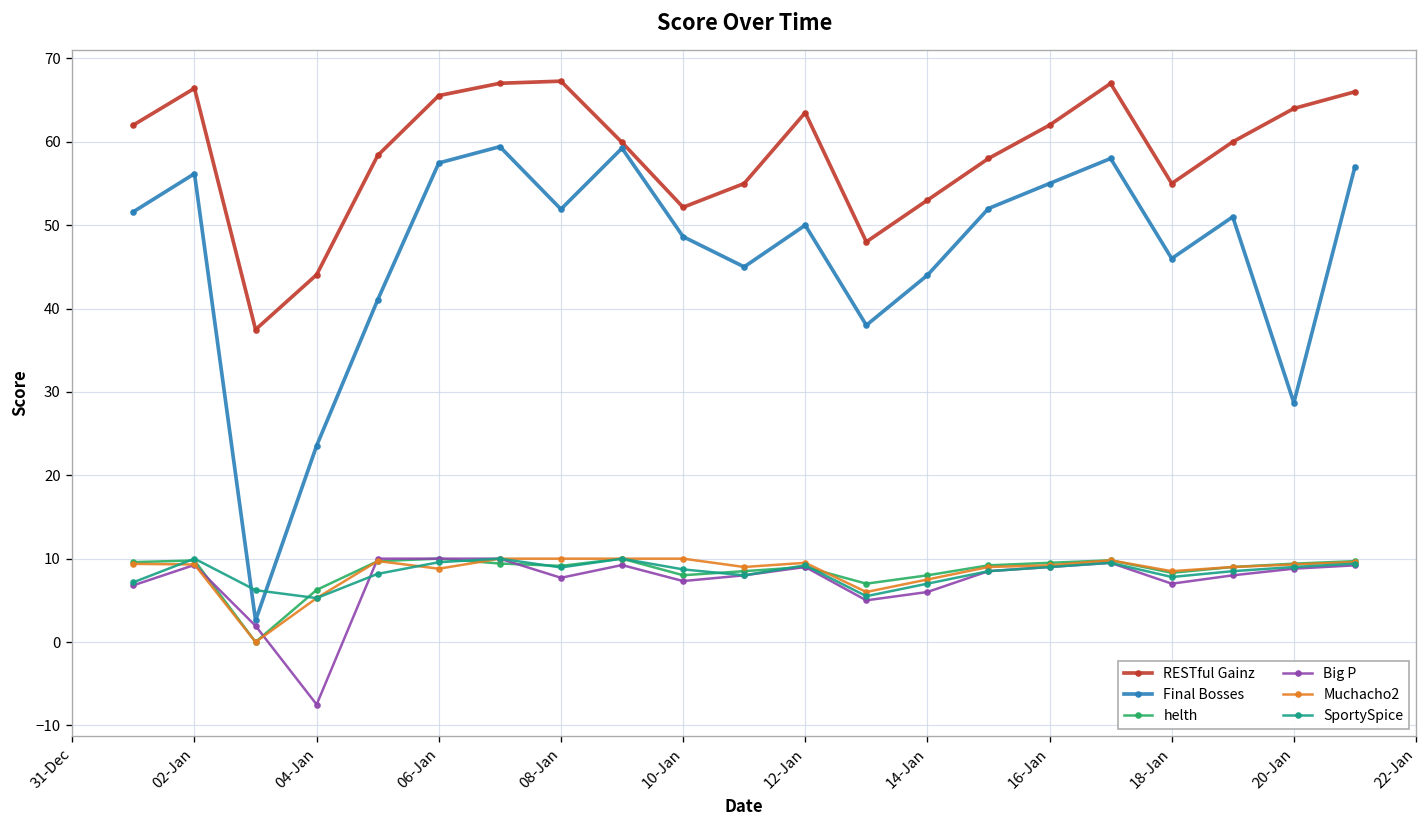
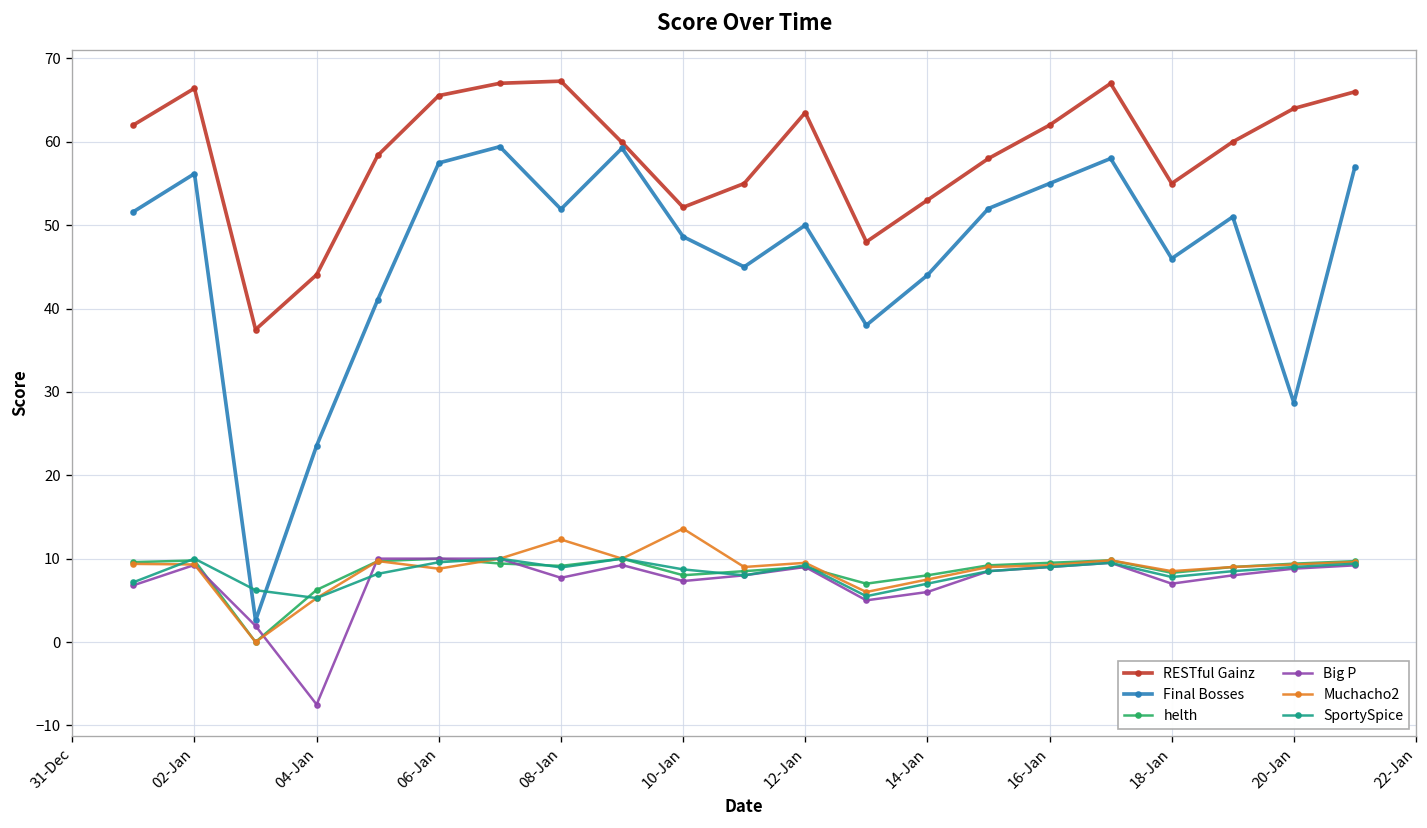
Muchacho2, 08-Jan: 10 -> 12
Muchacho2, 10-Jan: 10 -> 14
